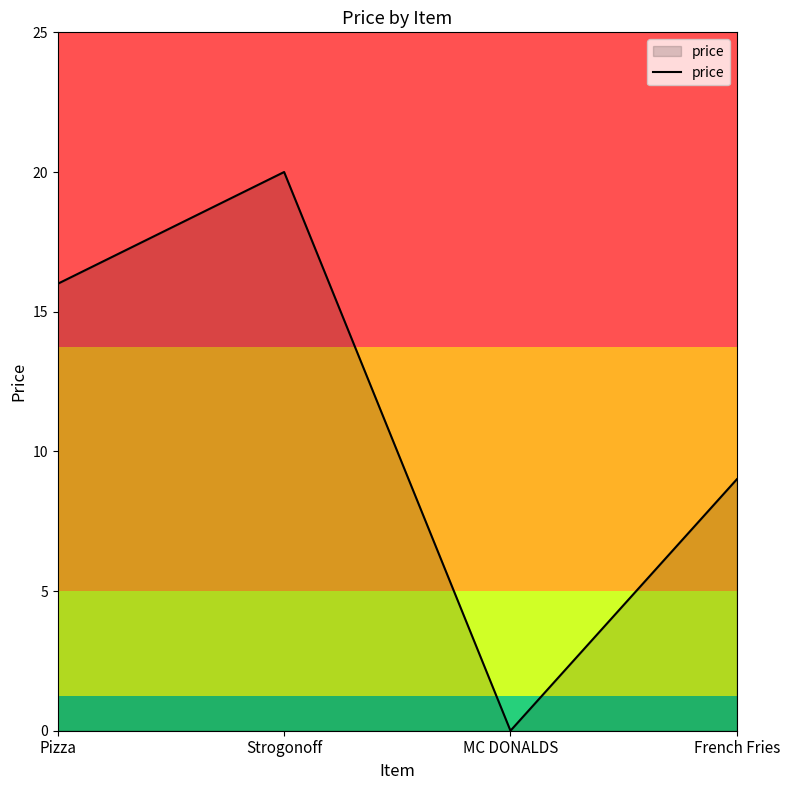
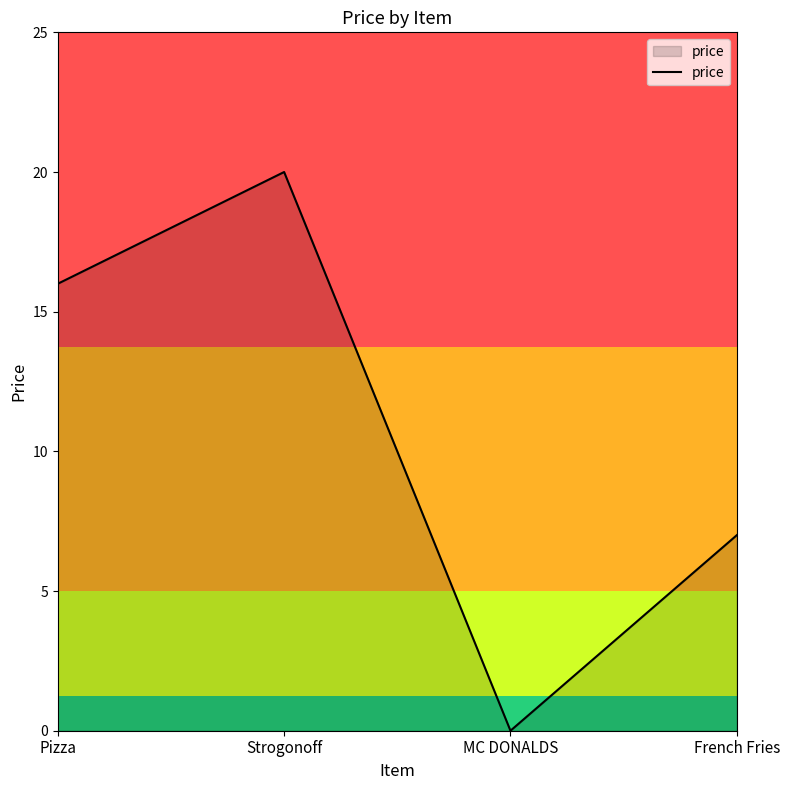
French Fries: 9 -> 7
